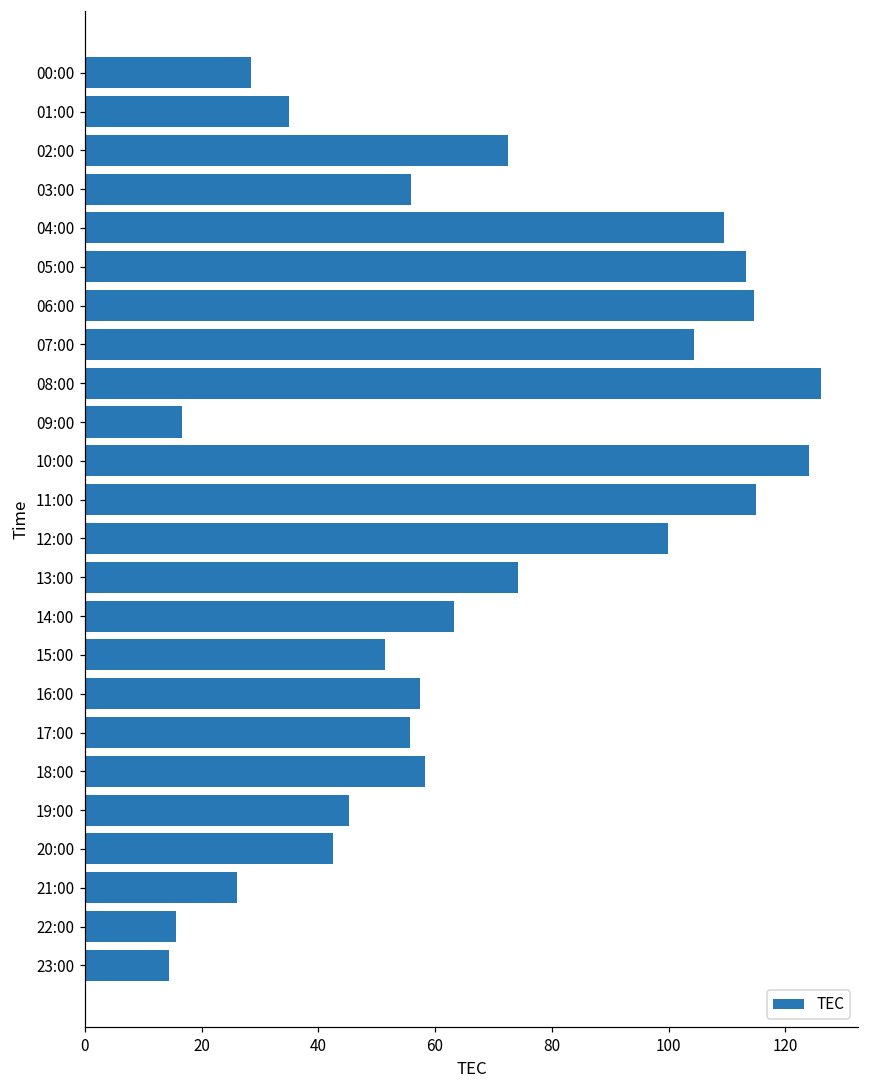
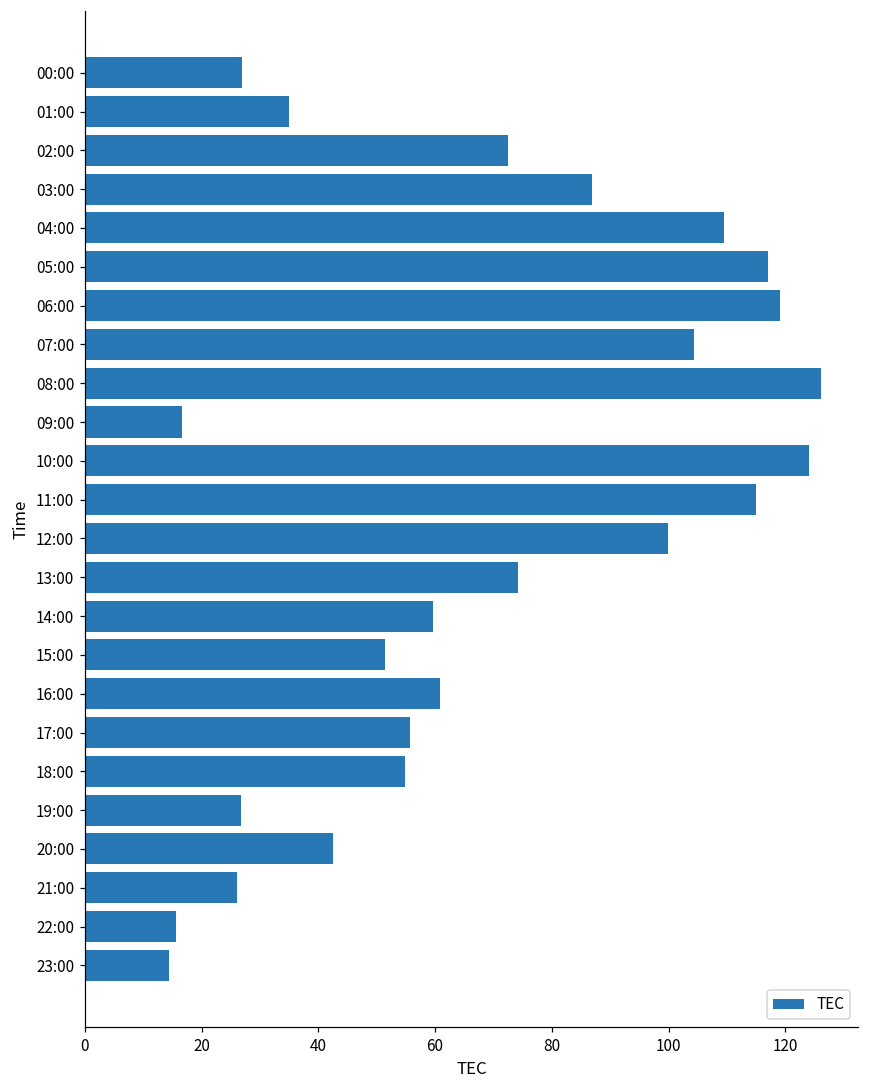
00:00: 28 -> 27
03:00: 56 -> 87
05:00: 113 -> 117
06:00: 115 -> 119
14:00: 63 -> 60
16:00: 57 -> 61
18:00: 58 -> 55
19:00: 45 -> 27
